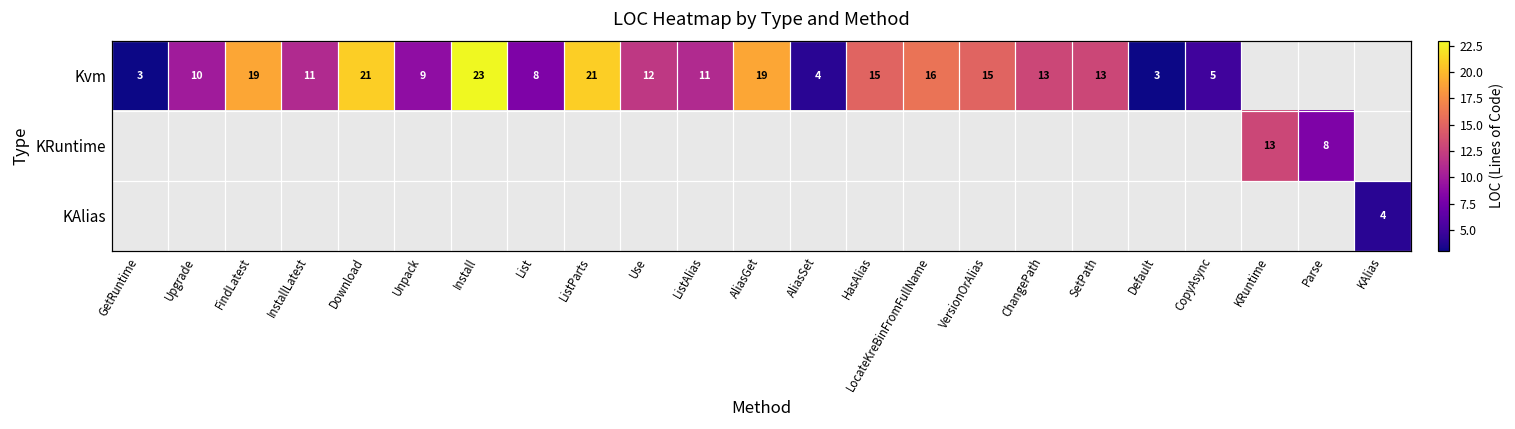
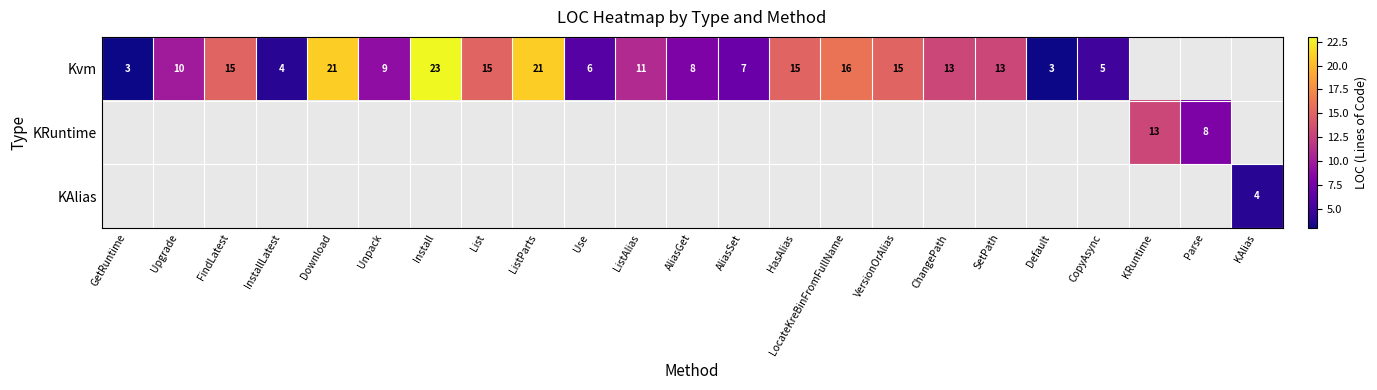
Kvm, FindLatest: 19 -> 15
Kvm, InstallLatest: 11 -> 4
Kvm, List: 8 -> 15
Kvm, Use: 12 -> 6
Kvm, AliasGet: 19 -> 8
Kvm, AliasSet: 4 -> 7
